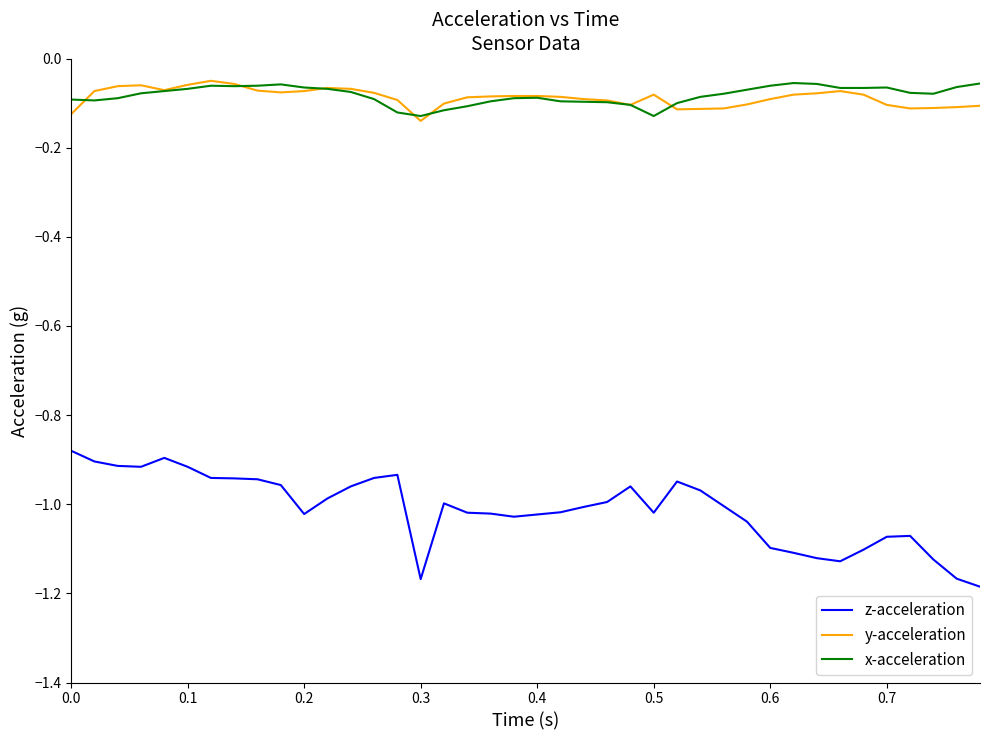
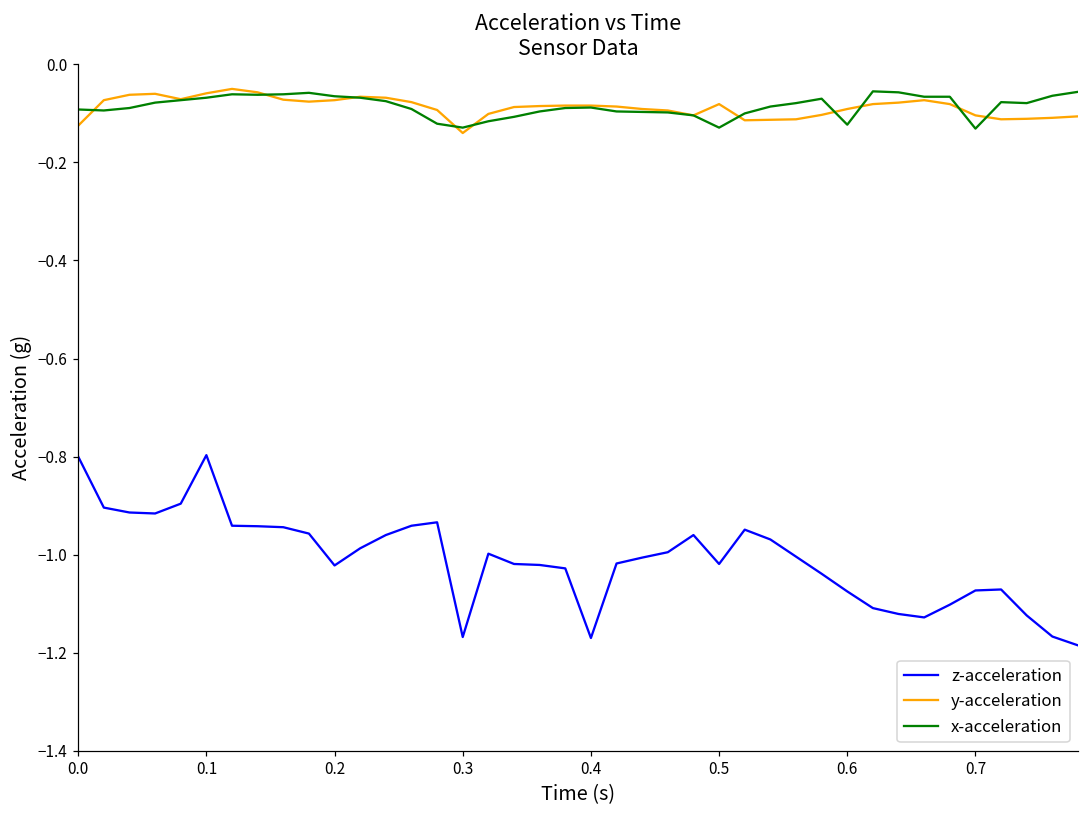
z-acceleration, 0.0: -0.88 -> -0.80
z-acceleration, 0.1: -0.92 -> -0.80
z-acceleration, 0.4: -1.02 -> -1.17
z-acceleration, 0.6: -1.10 -> -1.08
x-acceleration, 0.6: -0.06 -> -0.12
x-acceleration, 0.7: -0.07 -> -0.13
